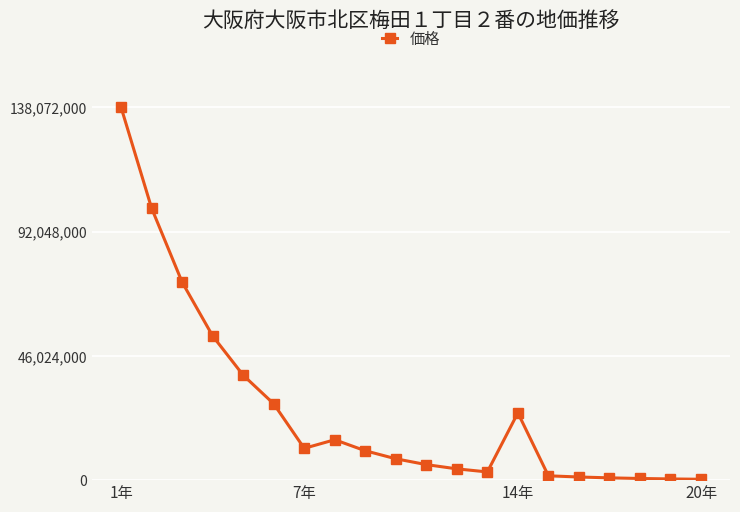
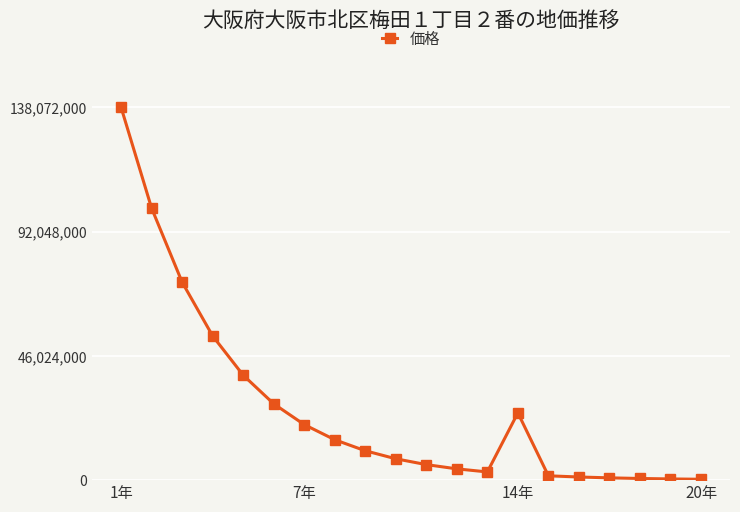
7年: 12,000,000 -> 21,000,000
